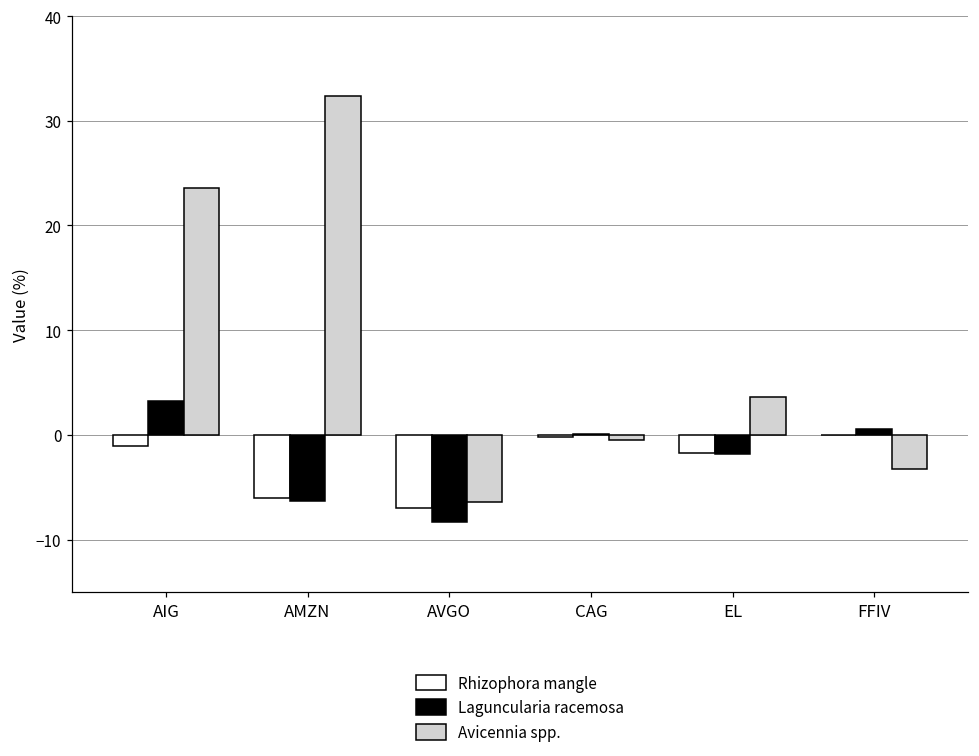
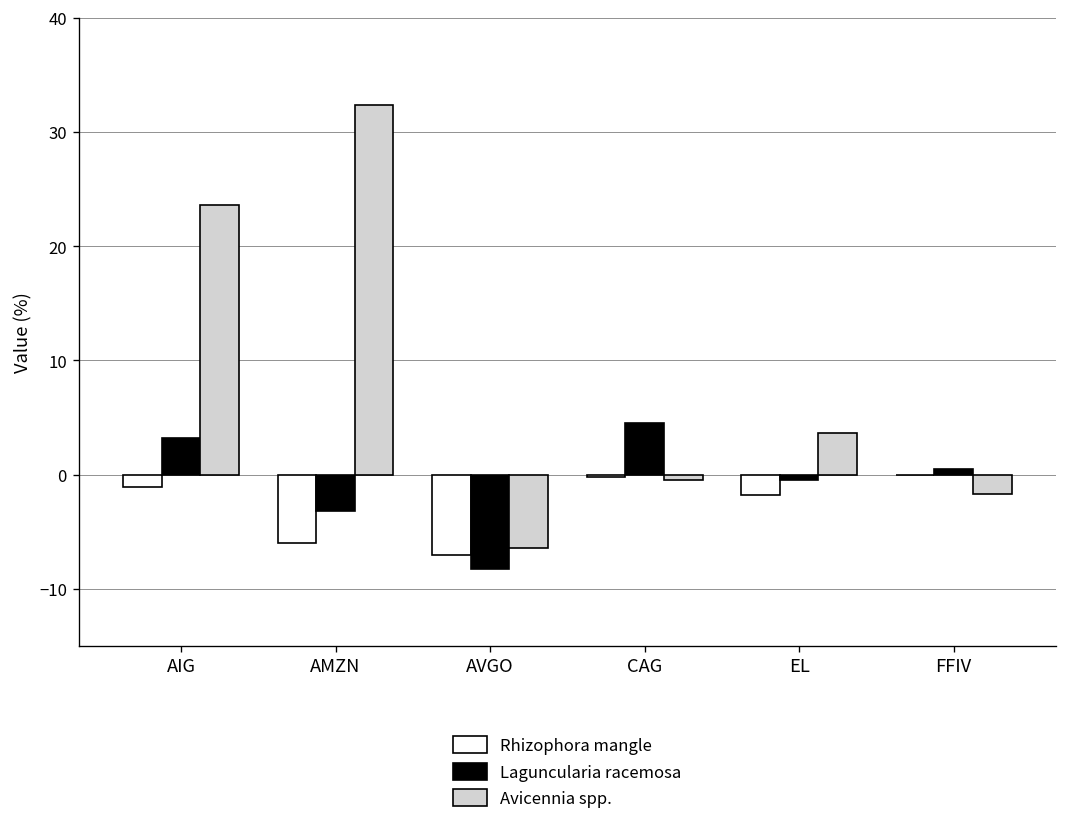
Laguncularia racemosa, AMZN: -6 -> -3
Laguncularia racemosa, CAG: 0 -> 5
Laguncularia racemosa, EL: -2 -> -1
Avicennia spp., FFIV: -3 -> -2
